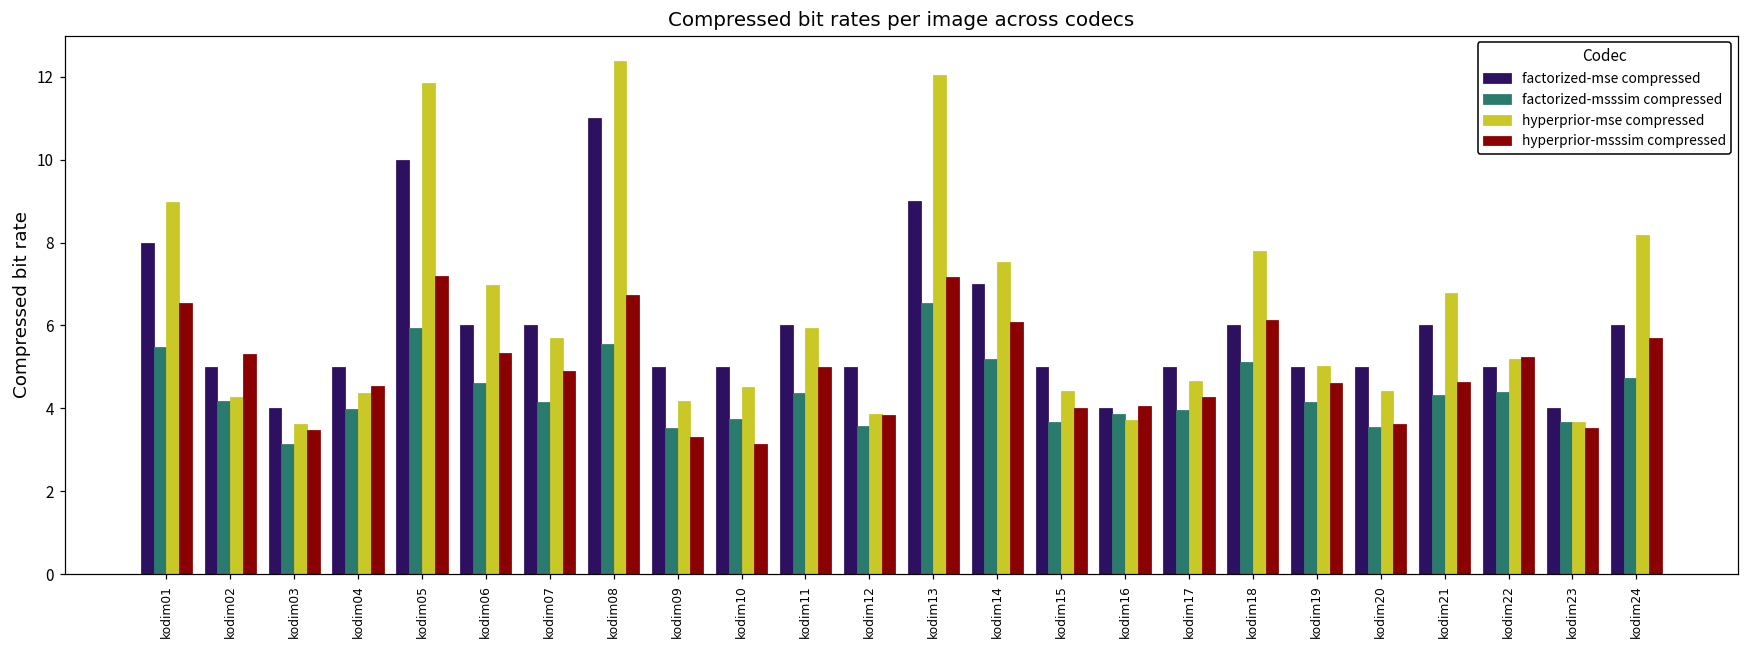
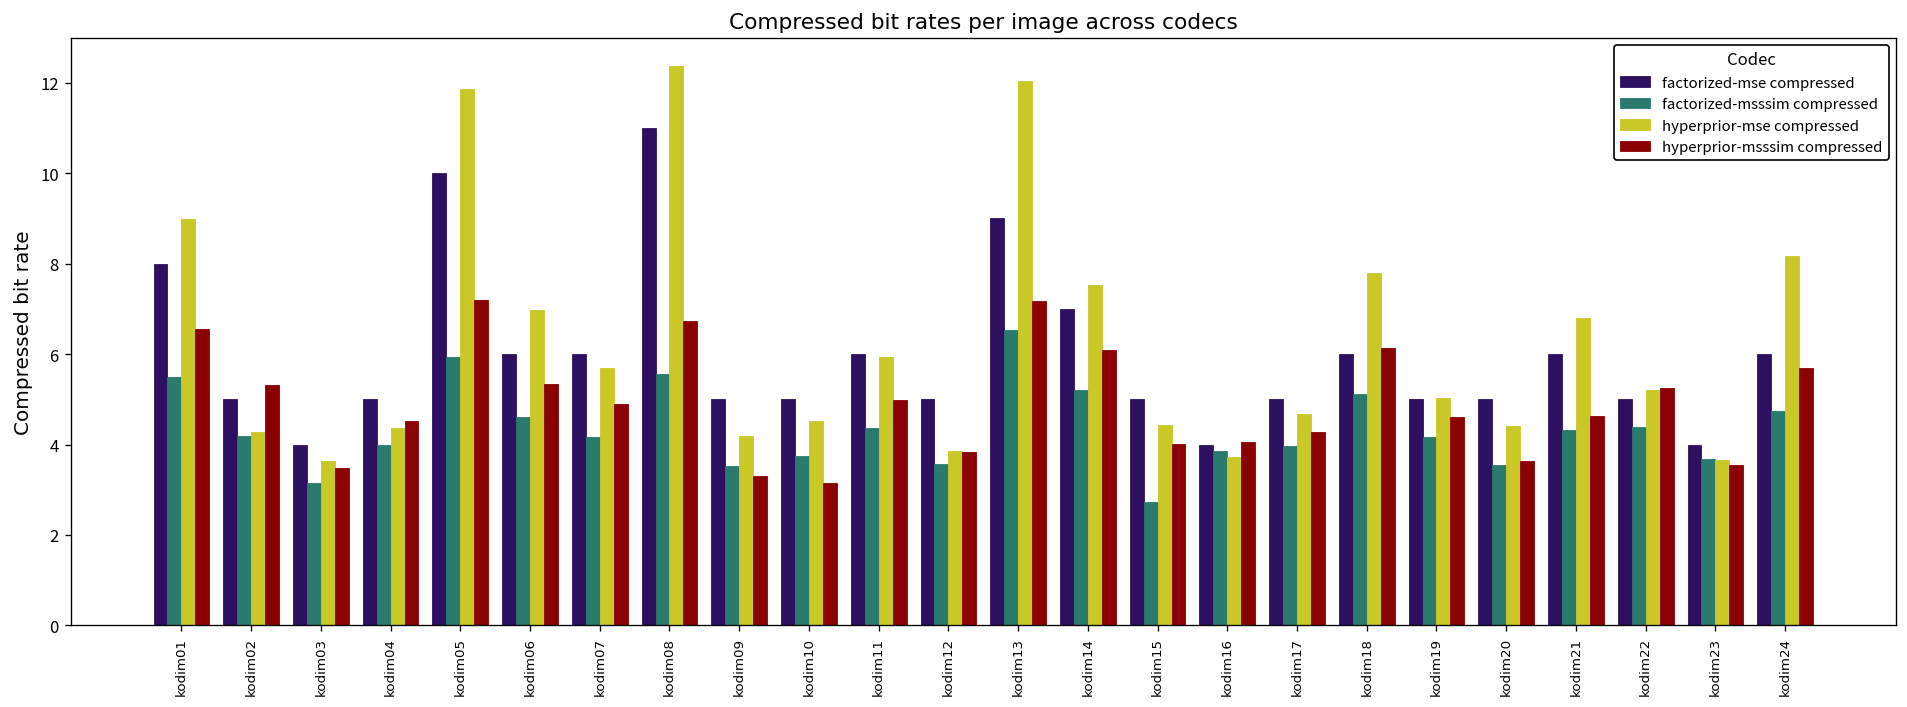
factorized-msssim compressed, kodim15: 3.7 -> 2.7
